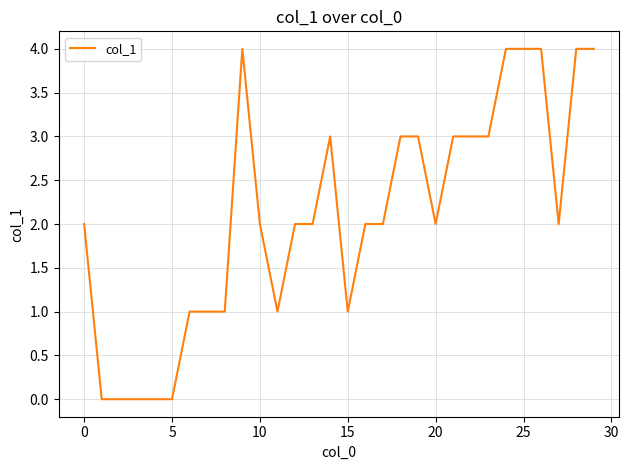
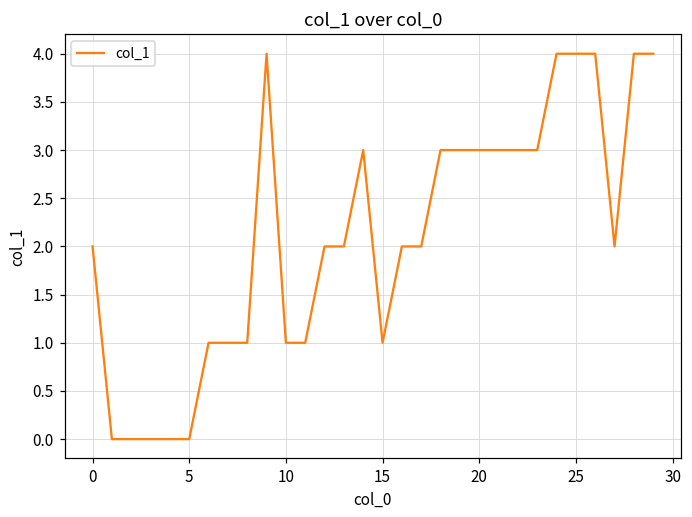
10: 2 -> 1
20: 2 -> 3
